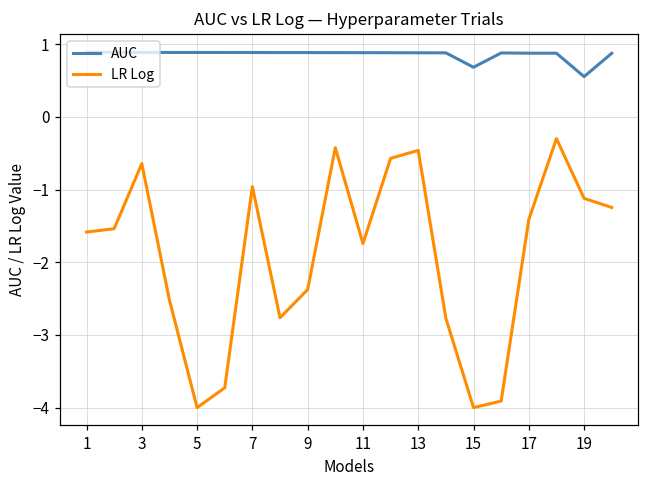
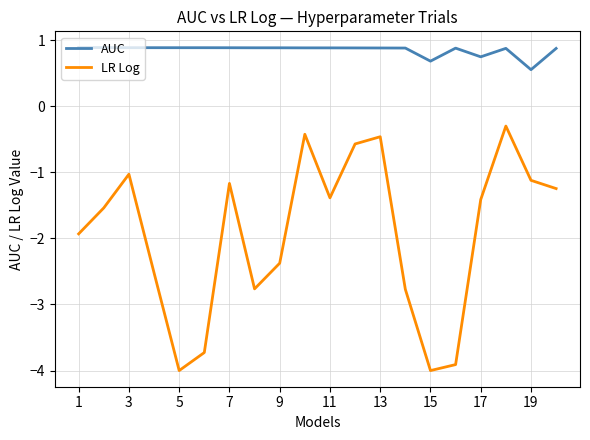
LR Log, 1: -1.6 -> -1.9
LR Log, 3: -0.6 -> -1.0
LR Log, 7: -1.0 -> -1.2
LR Log, 11: -1.7 -> -1.4
AUC, 17: 0.9 -> 0.7
